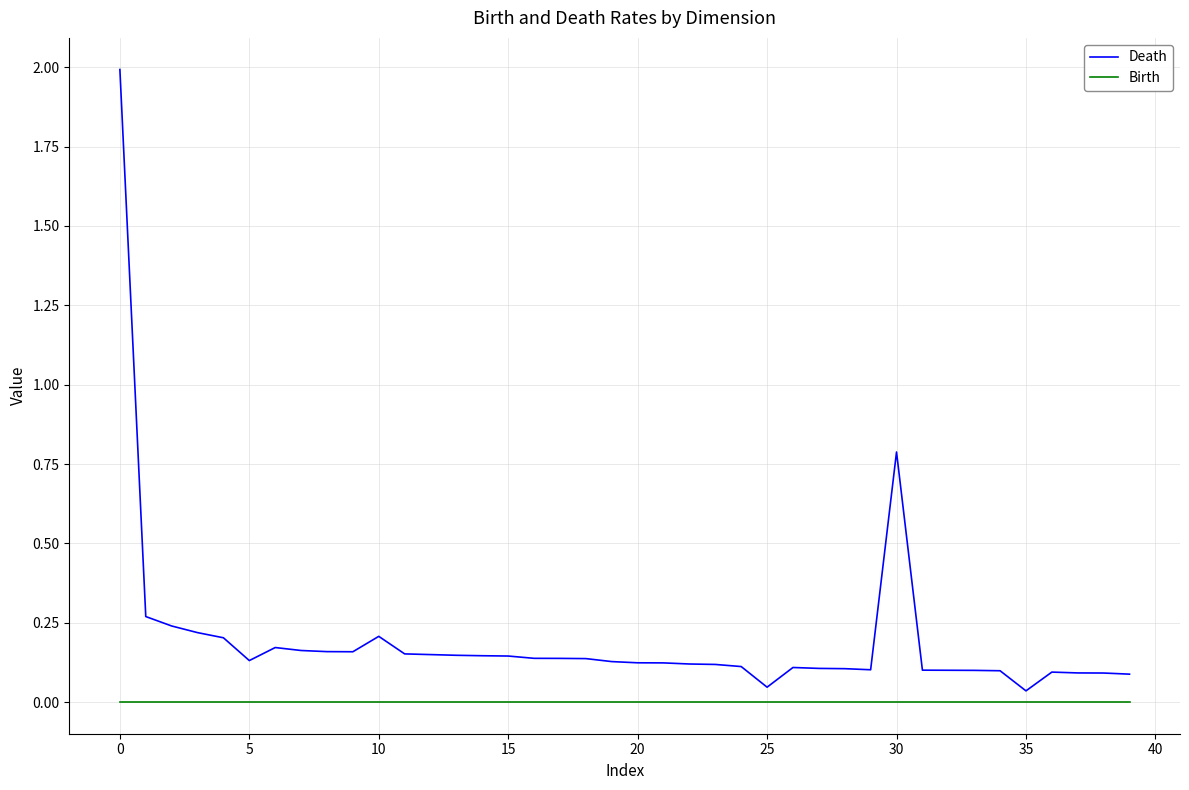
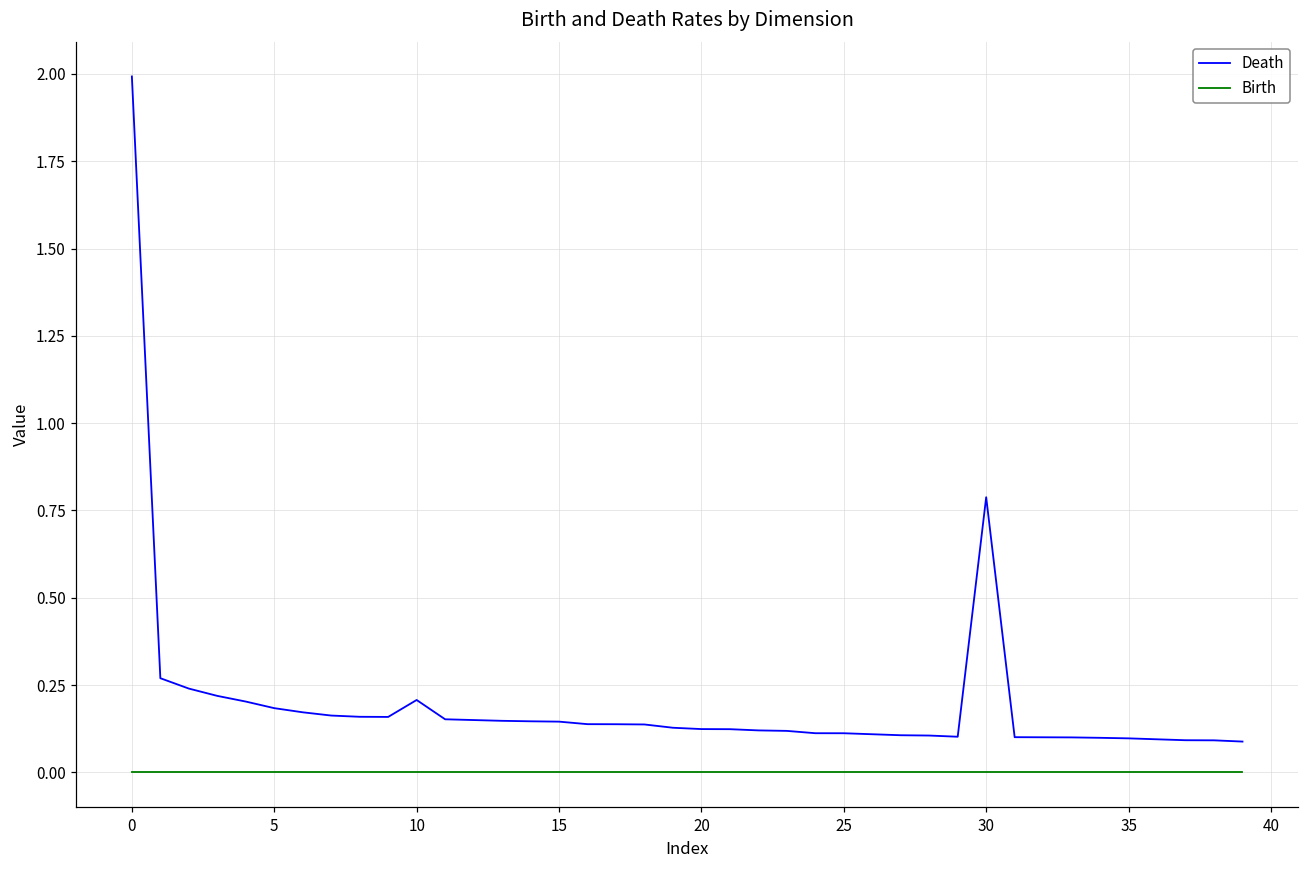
Death, 5: 0.13 -> 0.18
Death, 25: 0.05 -> 0.11
Death, 35: 0.04 -> 0.10
